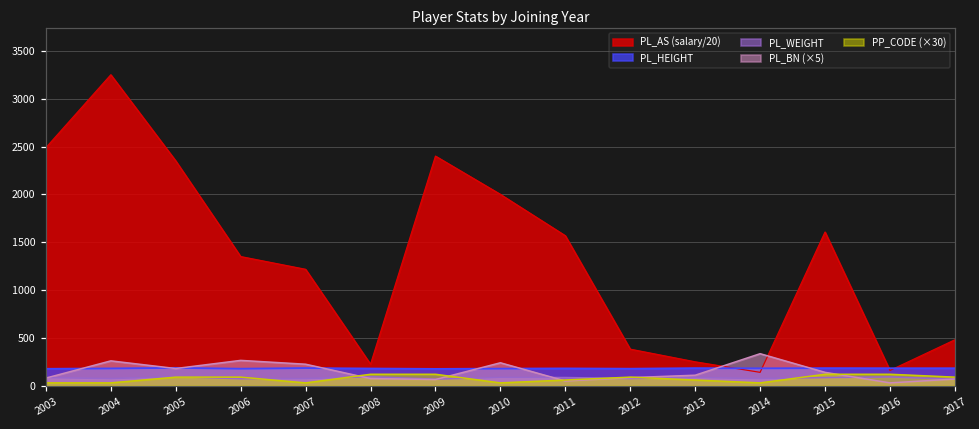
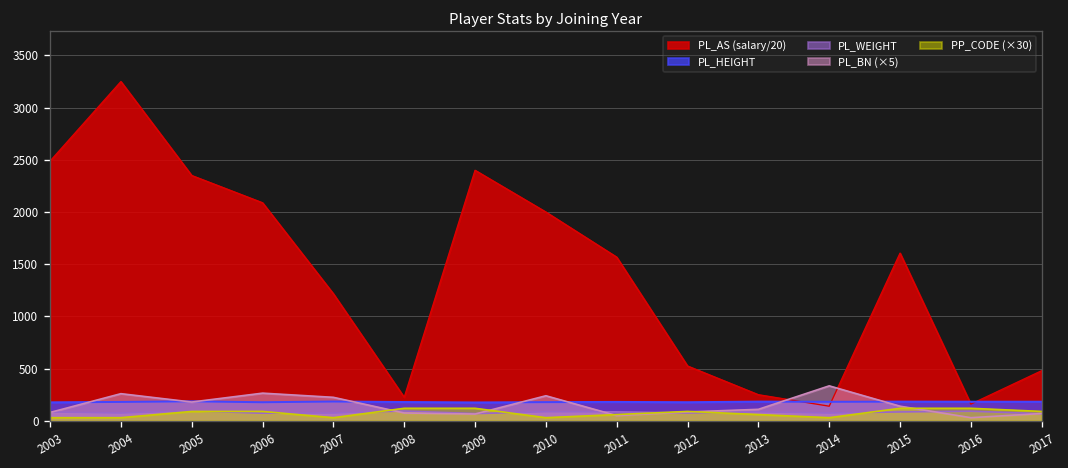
PL_AS (salary/20), 2006: 1400 -> 2100
PL_AS (salary/20), 2012: 400 -> 500
